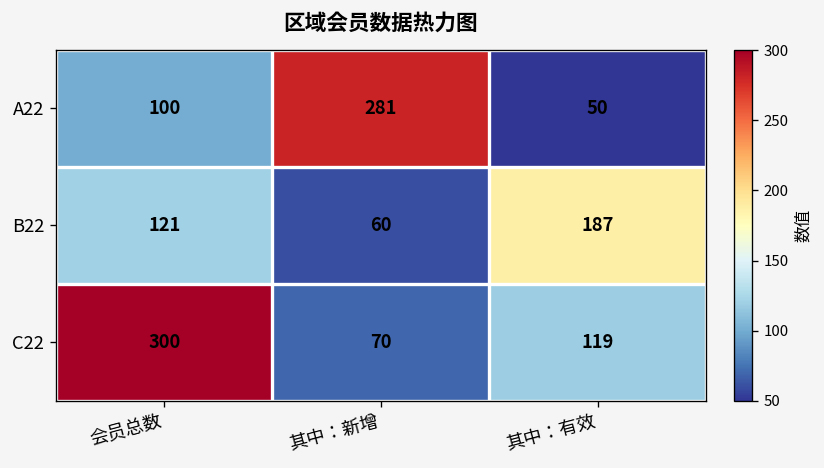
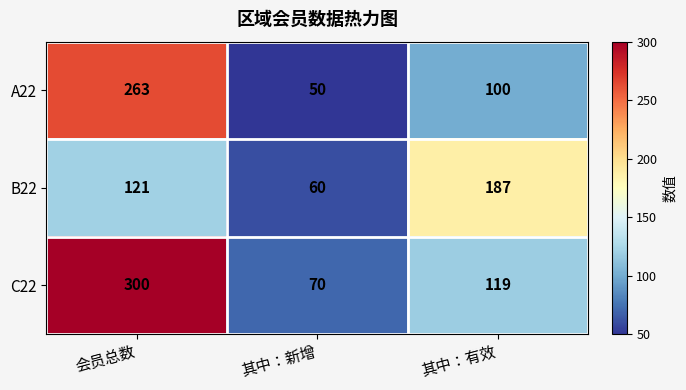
A22, 会员总数: 100 -> 263
A22, 其中：新增: 281 -> 50
A22, 其中：有效: 50 -> 100
